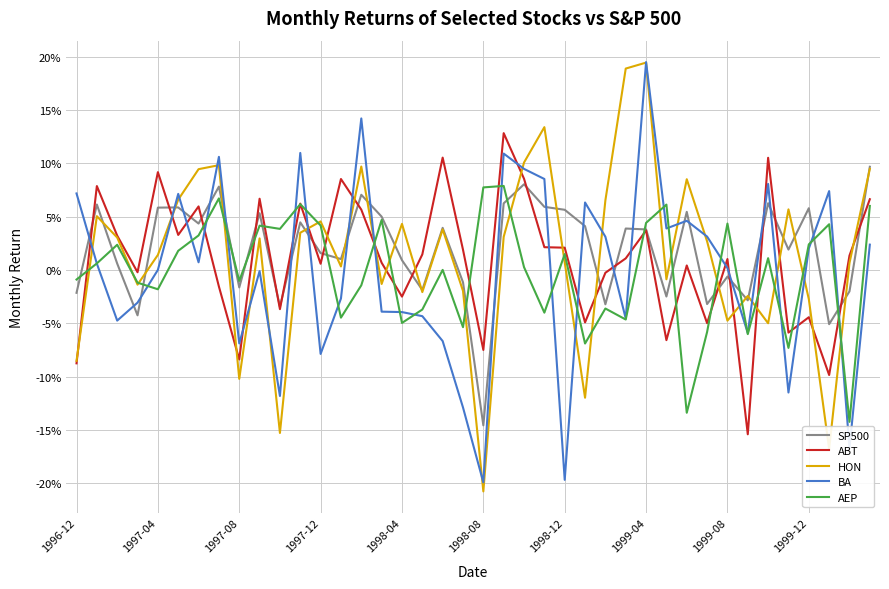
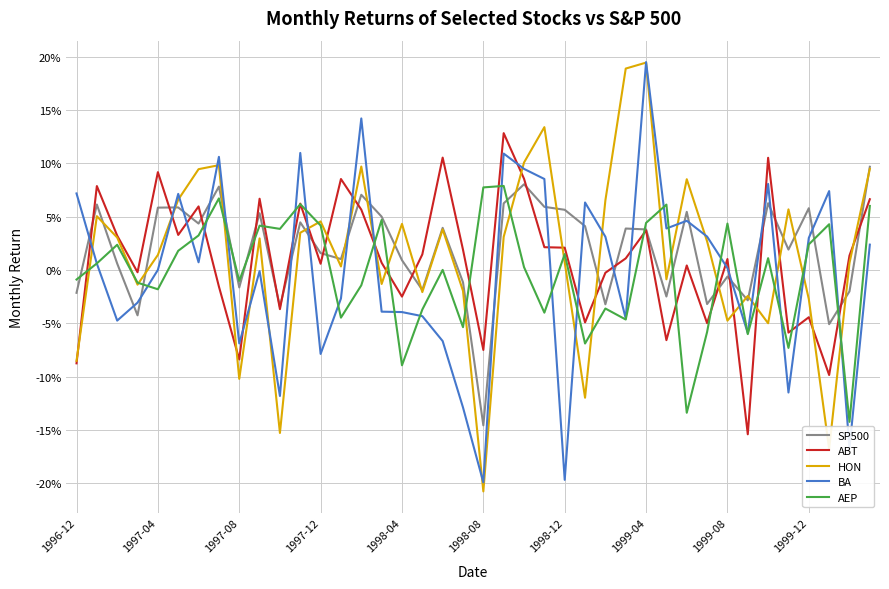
AEP, 1998-04: -5.0% -> -8.9%
BA, 1999-12: 2.0% -> 3.0%
